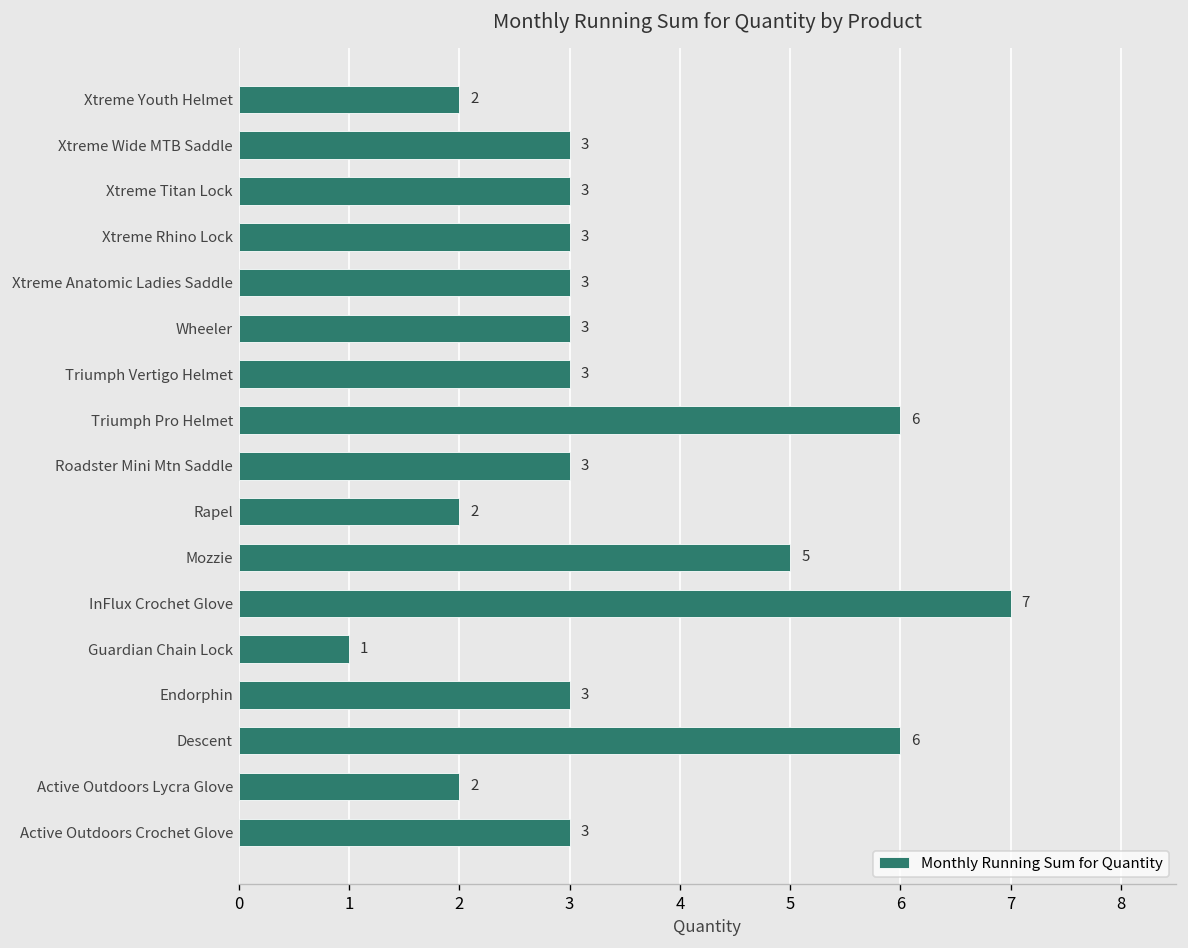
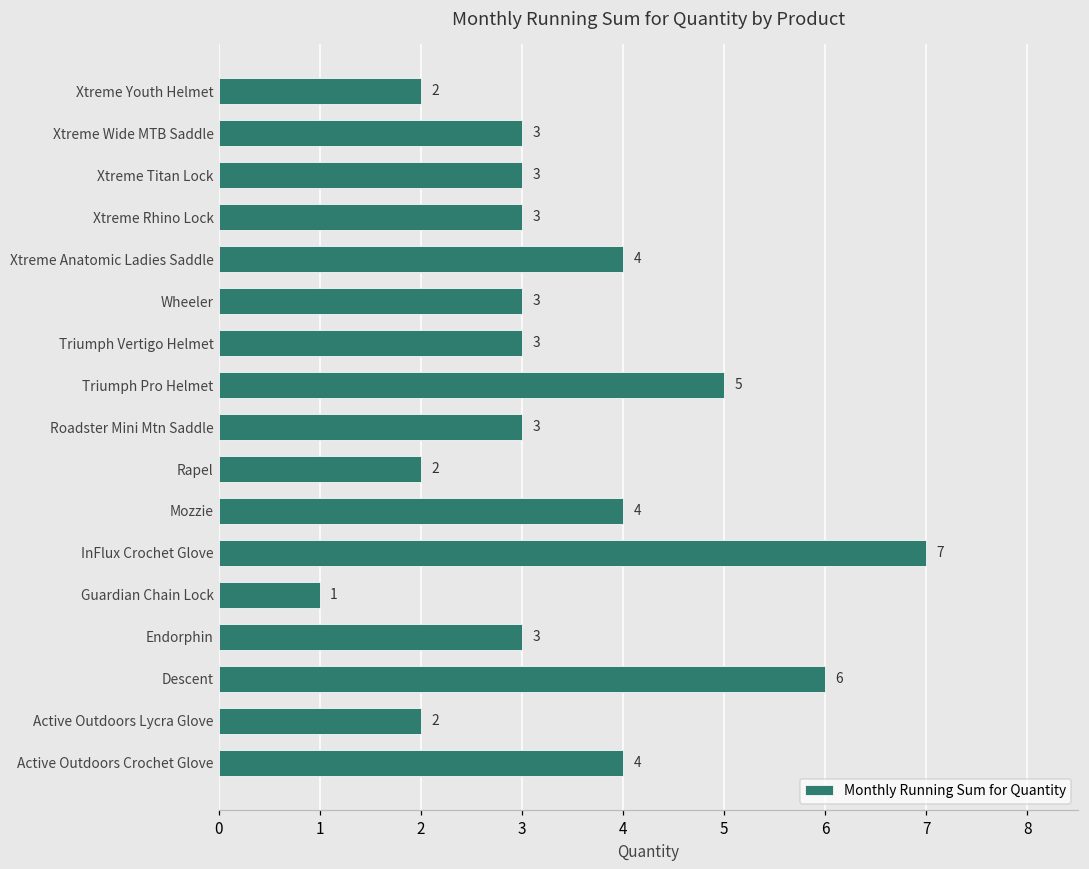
Xtreme Anatomic Ladies Saddle: 3 -> 4
Triumph Pro Helmet: 6 -> 5
Mozzie: 5 -> 4
Active Outdoors Crochet Glove: 3 -> 4
